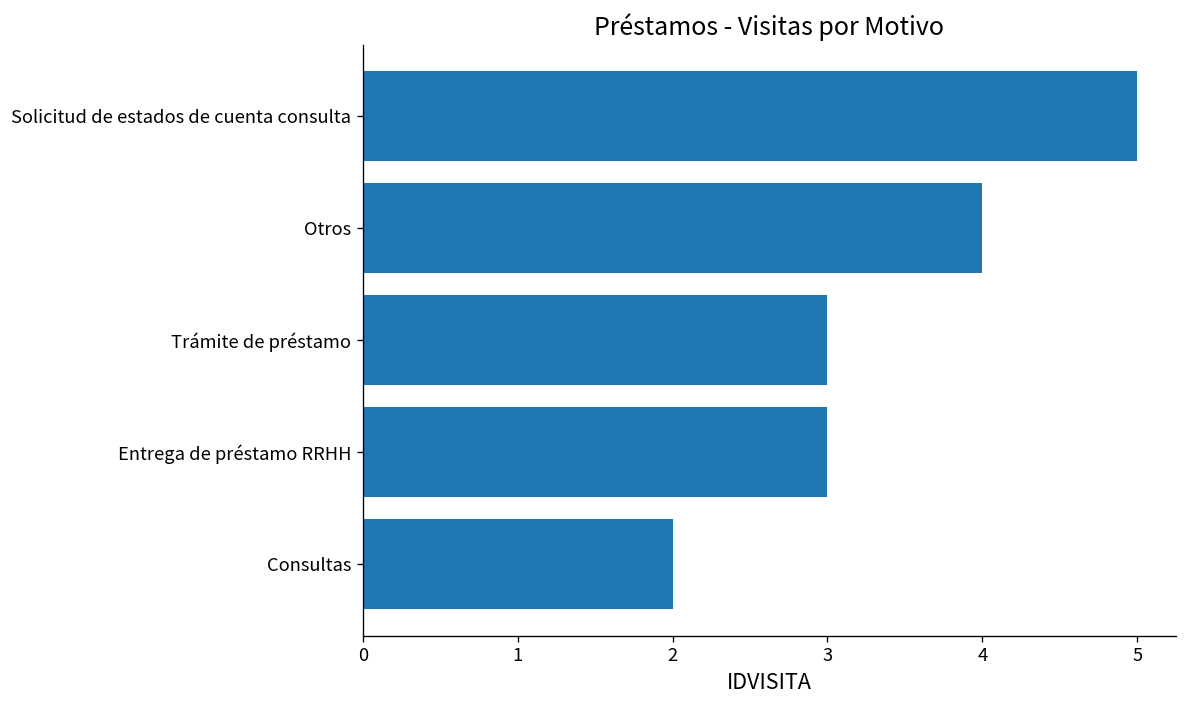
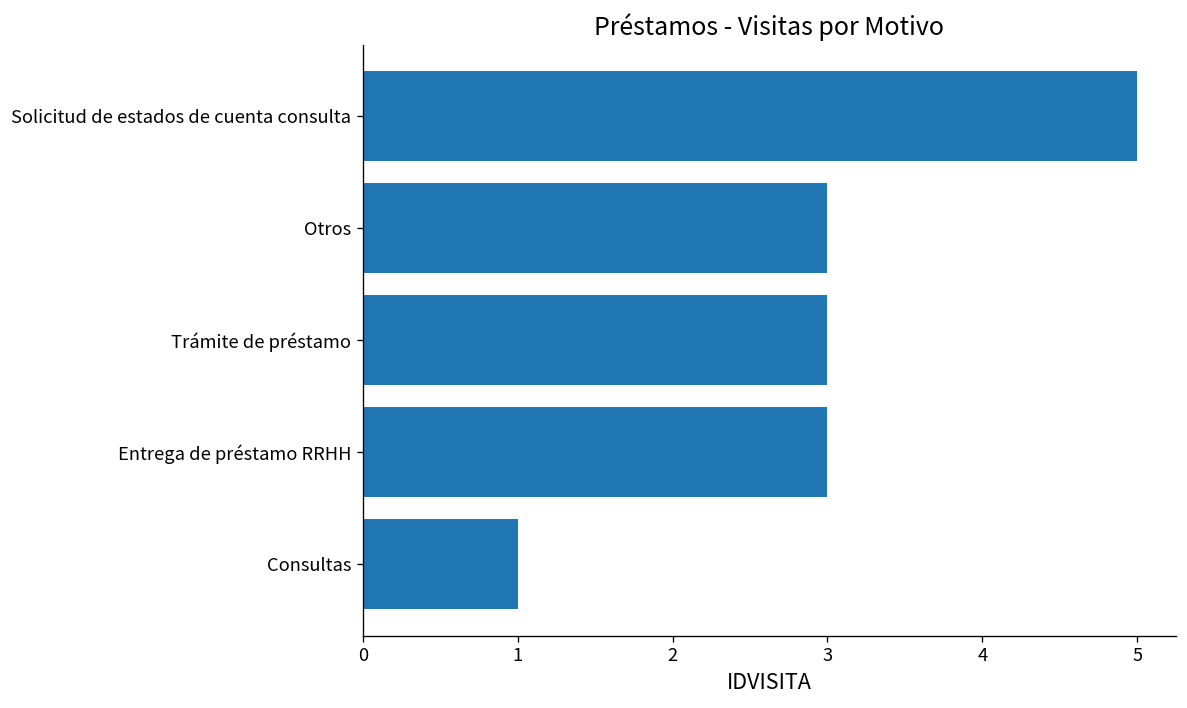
Otros: 4 -> 3
Consultas: 2 -> 1
